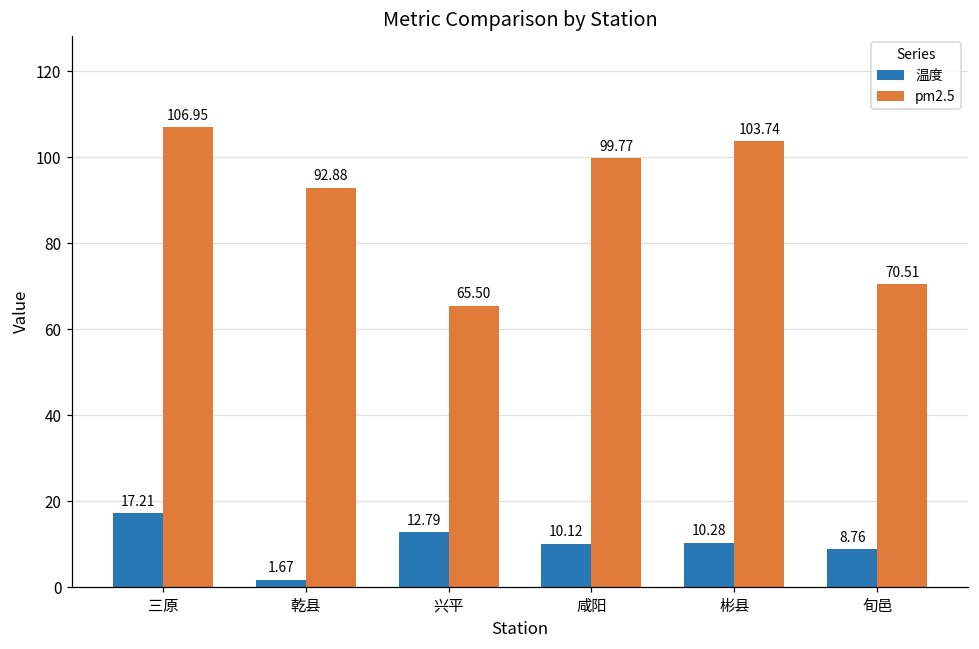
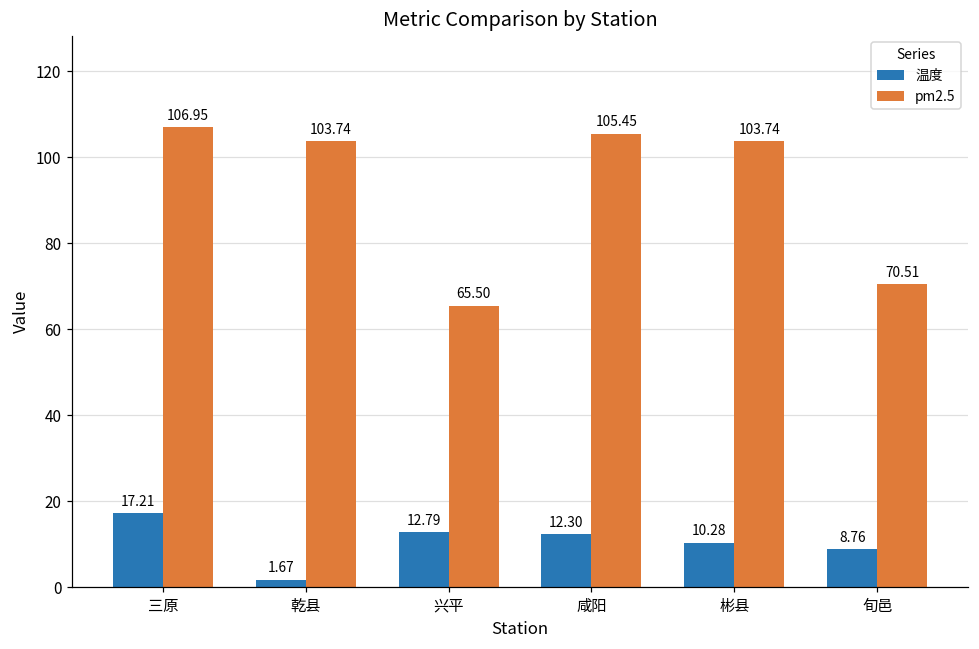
pm2.5, 乾县: 92.88 -> 103.74
温度, 咸阳: 10.12 -> 12.30
pm2.5, 咸阳: 99.77 -> 105.45
